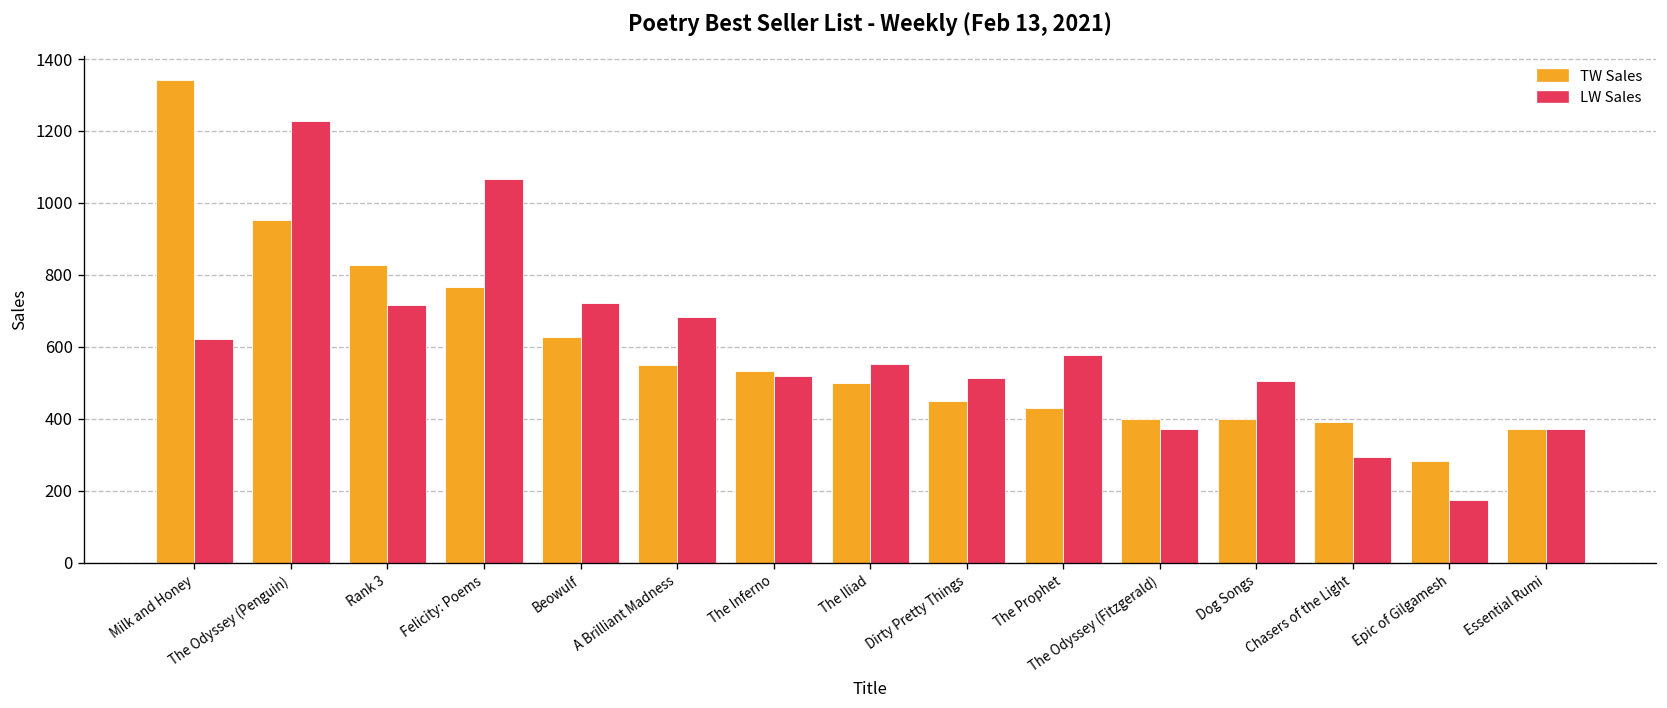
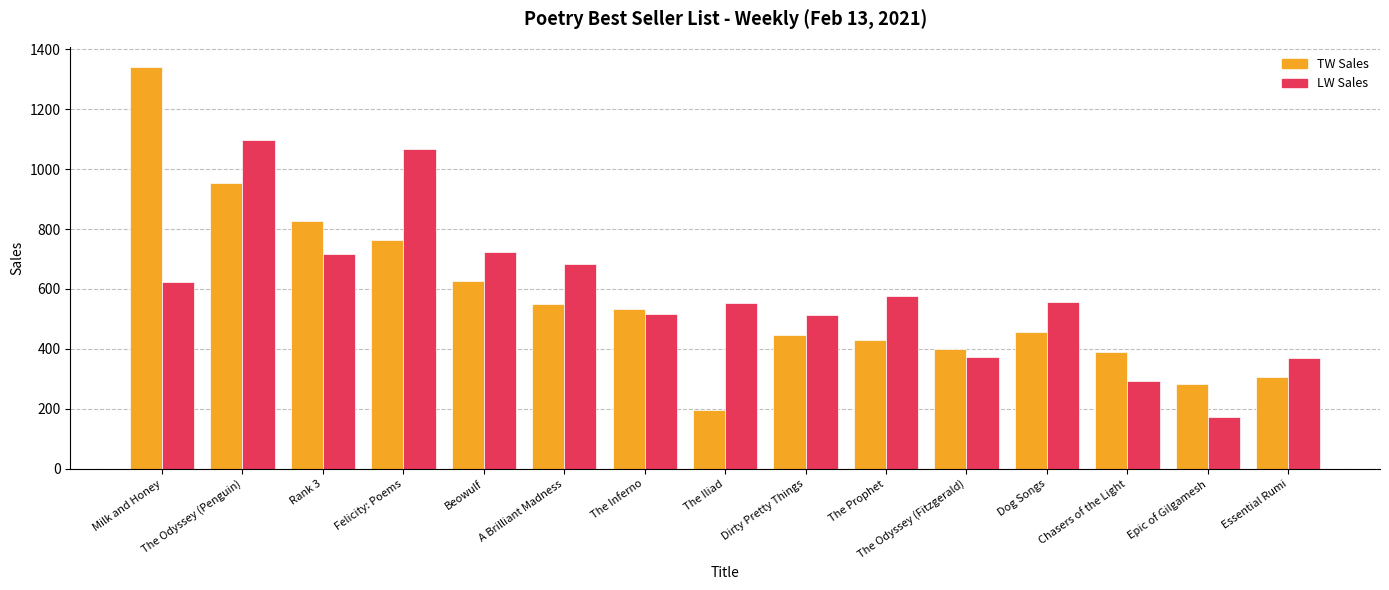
LW Sales, The Odyssey (Penguin): 1230 -> 1100
TW Sales, The Iliad: 500 -> 200
TW Sales, Dog Songs: 400 -> 460
LW Sales, Dog Songs: 510 -> 560
TW Sales, Essential Rumi: 370 -> 310
